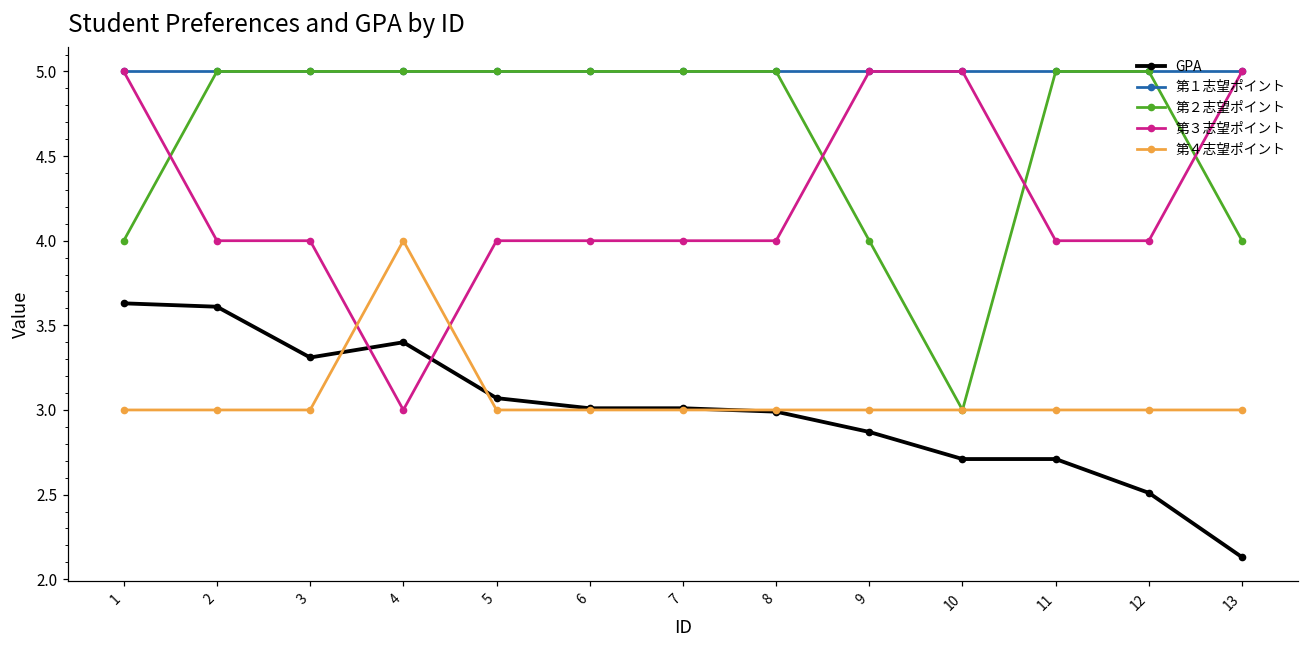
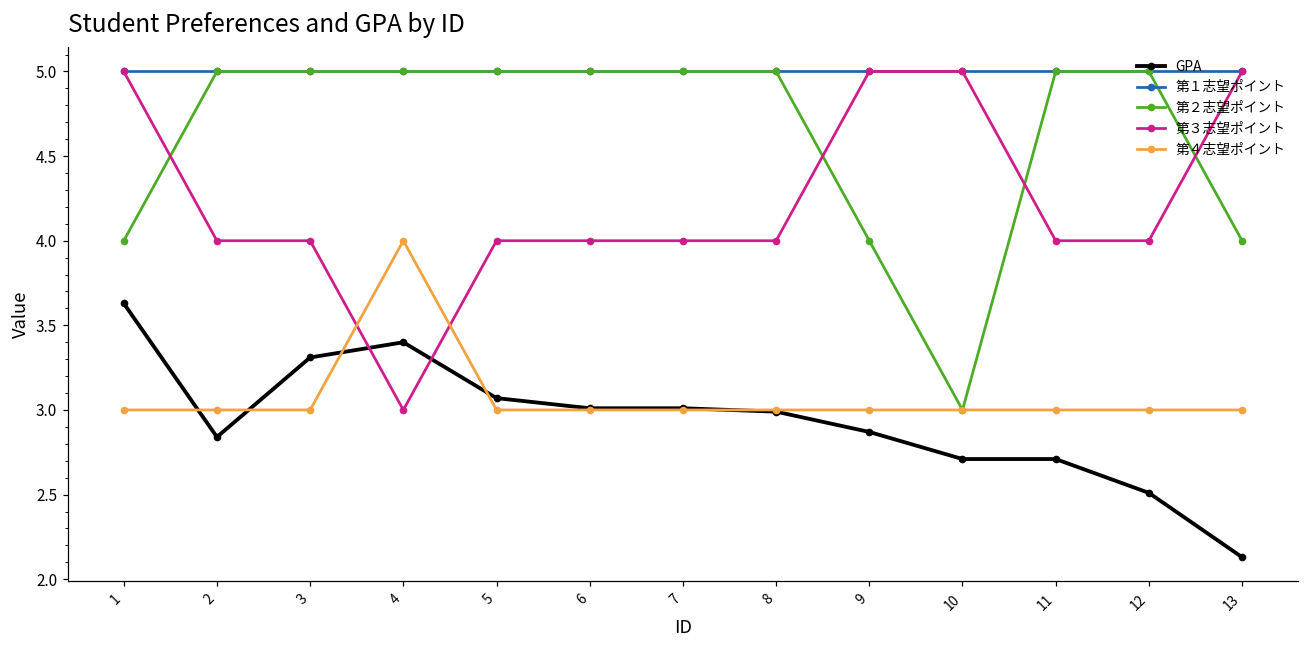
GPA, 2: 3.61 -> 2.84
